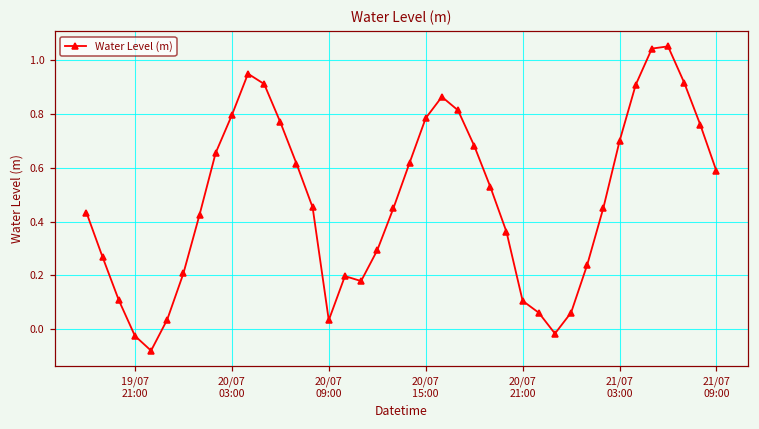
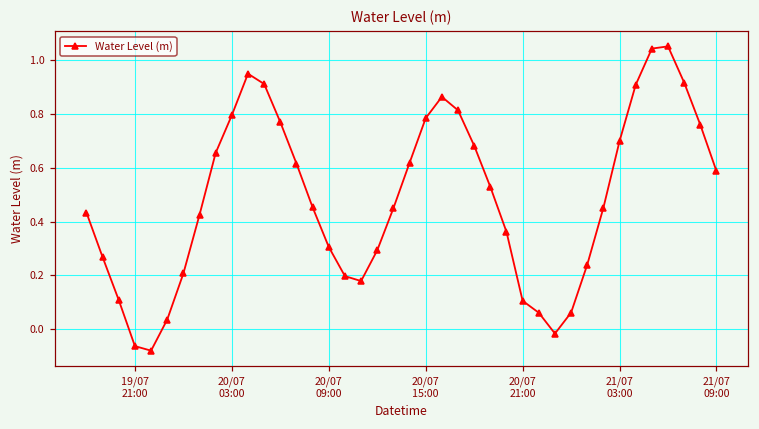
19/07 21:00: -0.03 -> -0.06
20/07 09:00: 0.03 -> 0.31
